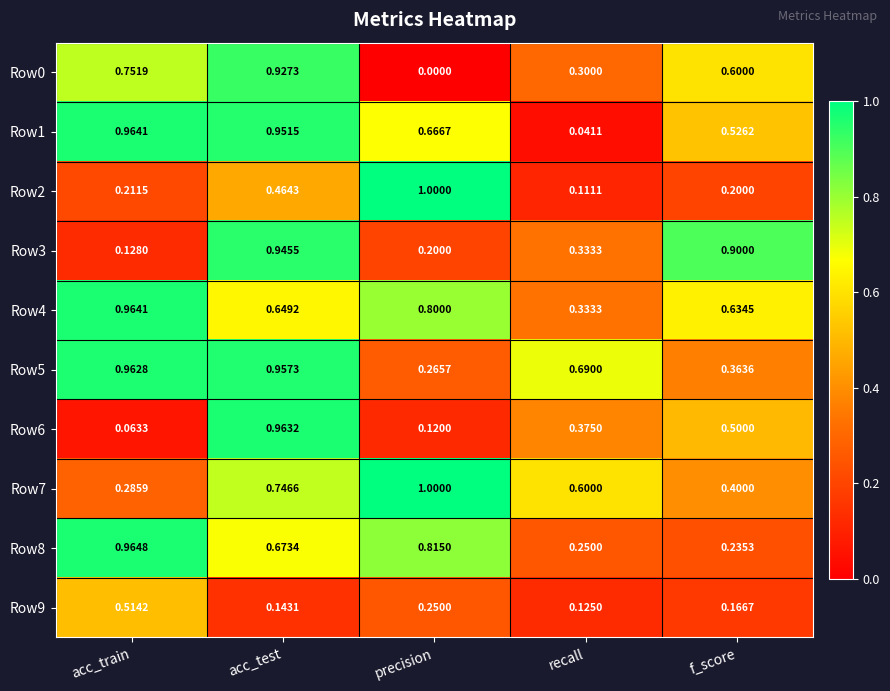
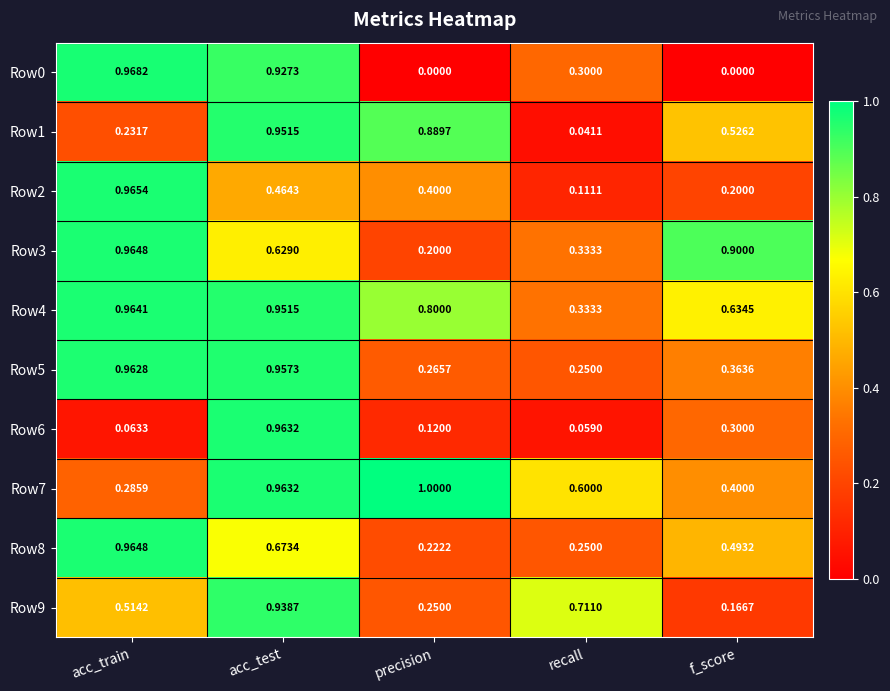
Row0, acc_train: 0.7519 -> 0.9682
Row0, f_score: 0.6000 -> 0.0000
Row1, acc_train: 0.9641 -> 0.2317
Row1, precision: 0.6667 -> 0.8897
Row2, acc_train: 0.2115 -> 0.9654
Row2, precision: 1.0000 -> 0.4000
Row3, acc_train: 0.1280 -> 0.9648
Row3, acc_test: 0.9455 -> 0.6290
Row4, acc_test: 0.6492 -> 0.9515
Row5, recall: 0.6900 -> 0.2500
Row6, recall: 0.3750 -> 0.0590
Row6, f_score: 0.5000 -> 0.3000
Row7, acc_test: 0.7466 -> 0.9632
Row8, precision: 0.8150 -> 0.2222
Row8, f_score: 0.2353 -> 0.4932
Row9, acc_test: 0.1431 -> 0.9387
Row9, recall: 0.1250 -> 0.7110
